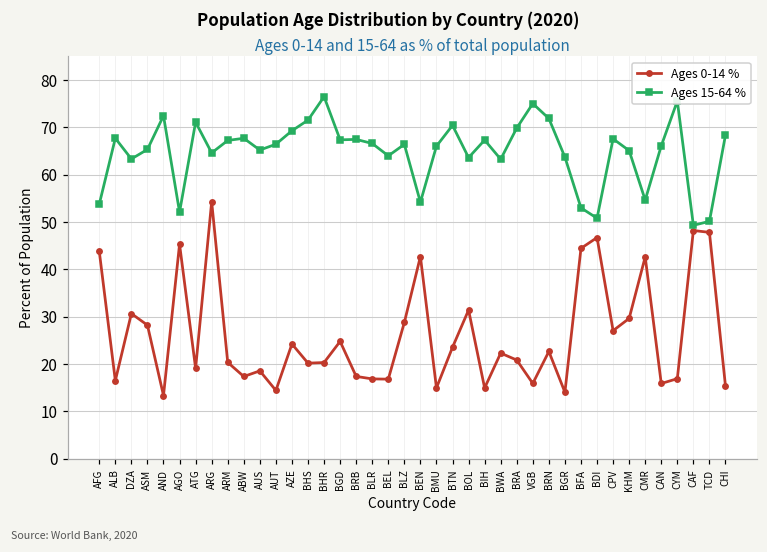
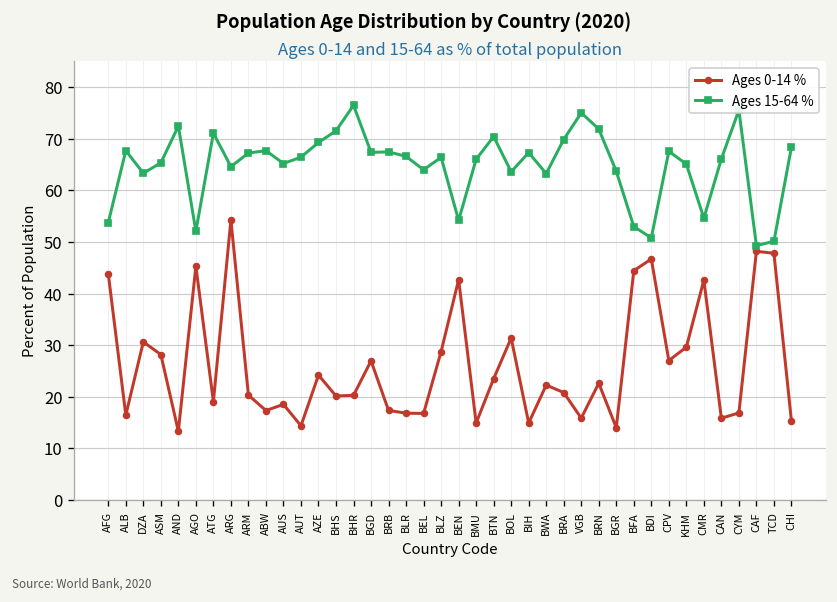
Ages 0-14 %, BGD: 25 -> 27
